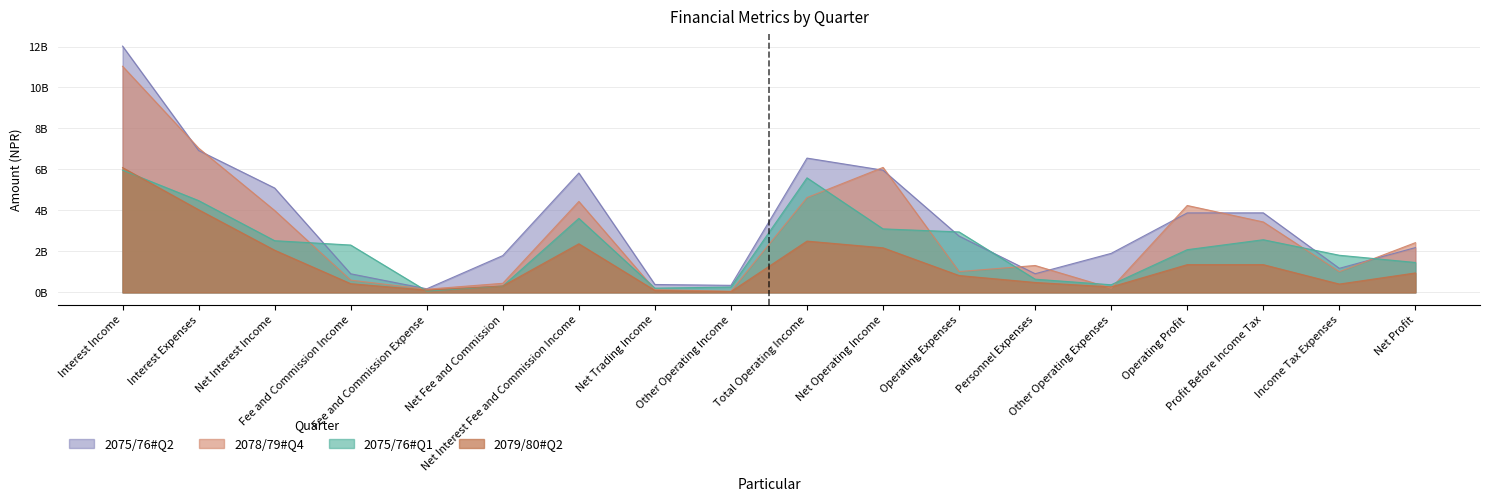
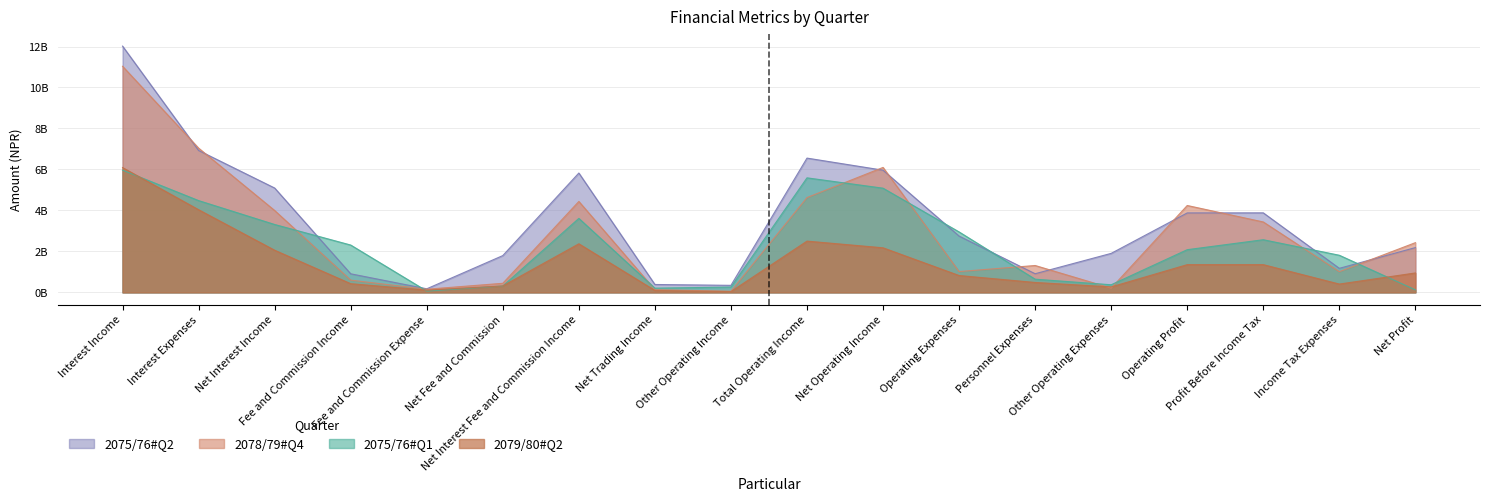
2075/76#Q1, Net Interest Income: 2500000000 -> 3300000000
2075/76#Q1, Net Operating Income: 3100000000 -> 5100000000
2075/76#Q1, Net Profit: 1500000000 -> 100000000
